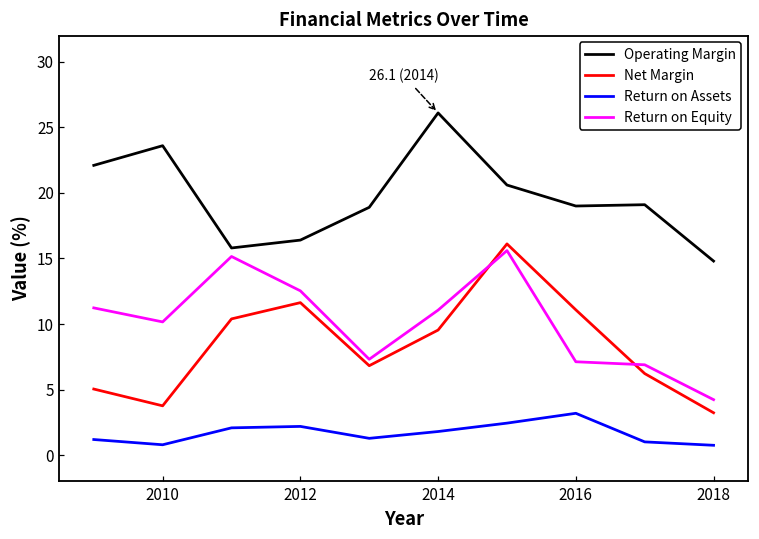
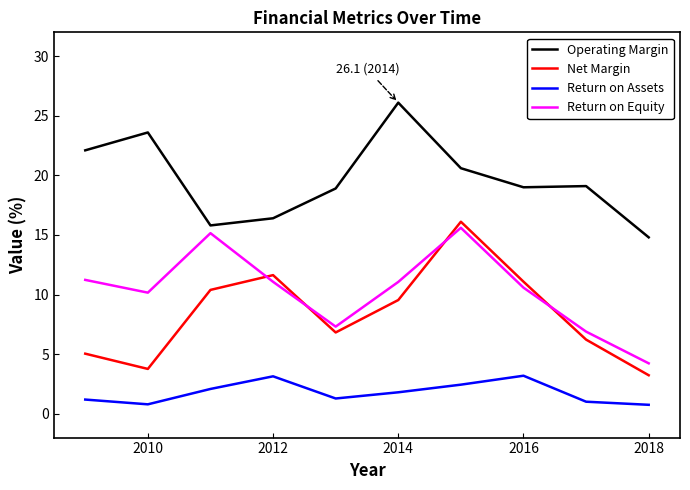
Return on Assets, 2012: 2.2 -> 3.1
Return on Equity, 2012: 12.5 -> 11.1
Return on Equity, 2016: 7.1 -> 10.6
